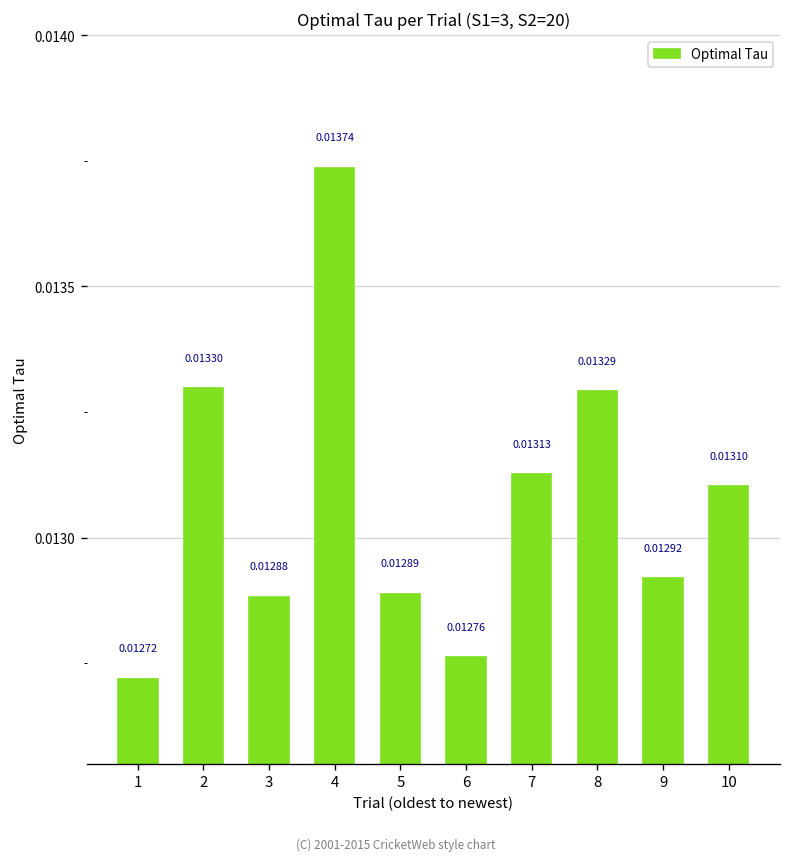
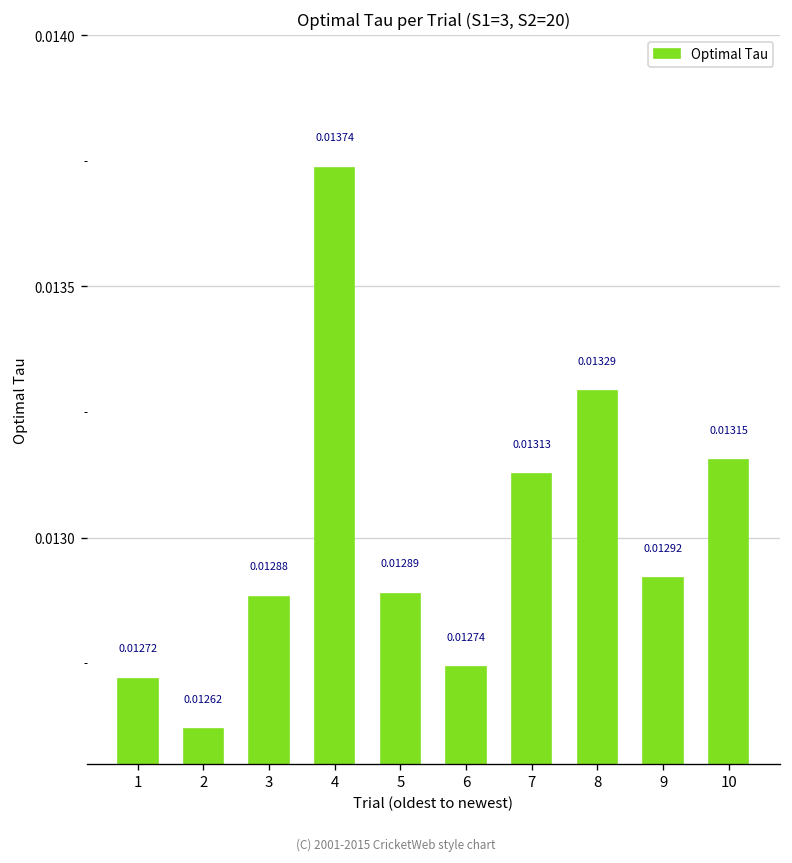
2: 0.01330 -> 0.01262
6: 0.01276 -> 0.01274
10: 0.01310 -> 0.01315
